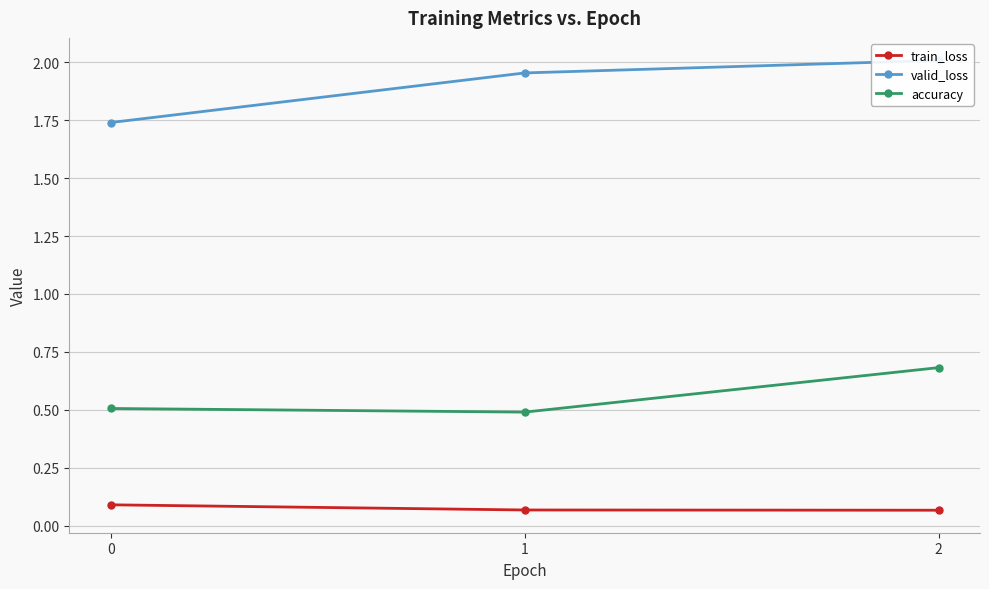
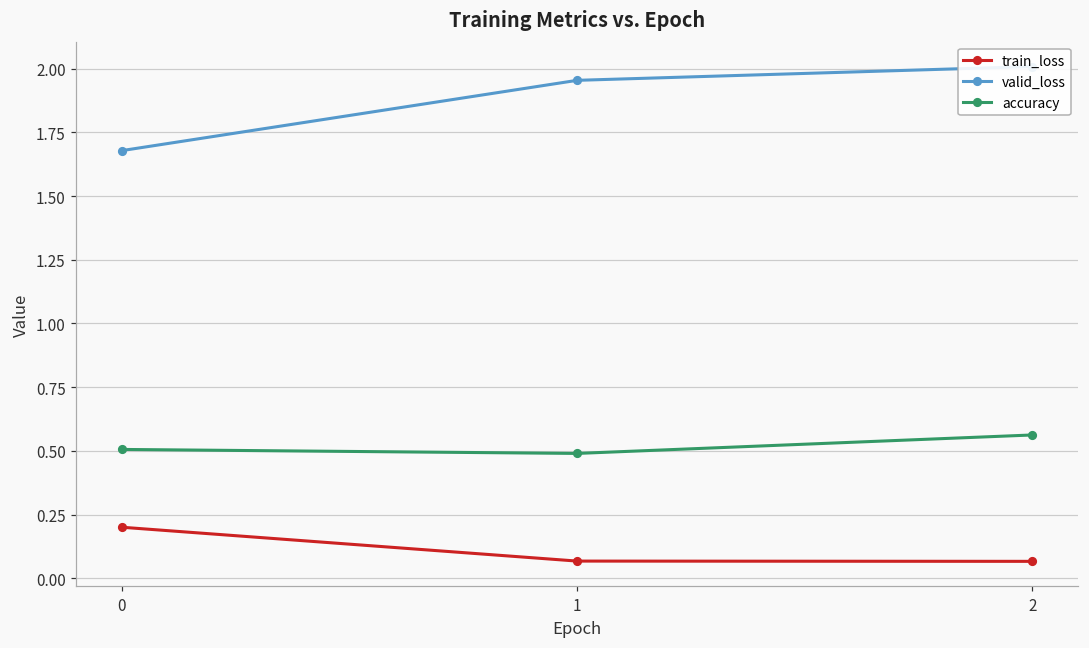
train_loss, 0: 0.09 -> 0.20
valid_loss, 0: 1.74 -> 1.68
accuracy, 2: 0.68 -> 0.56
